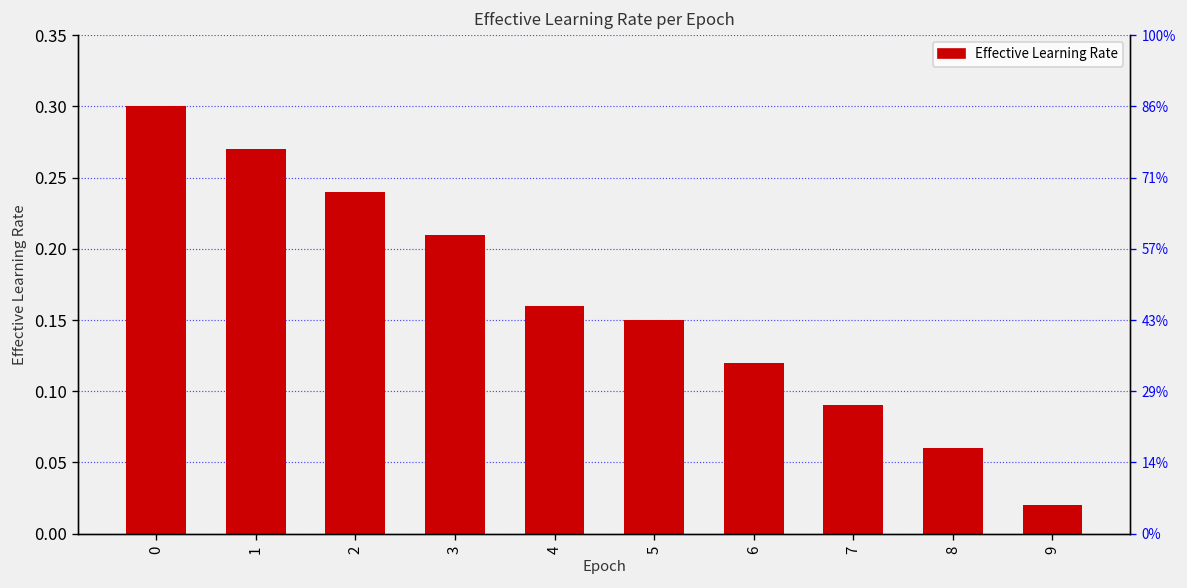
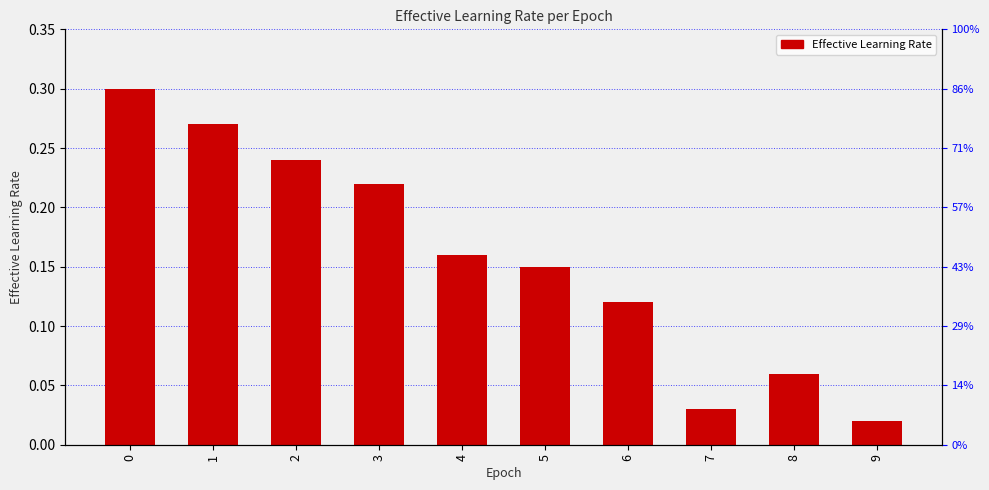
3: 0.21 -> 0.22
7: 0.09 -> 0.03
